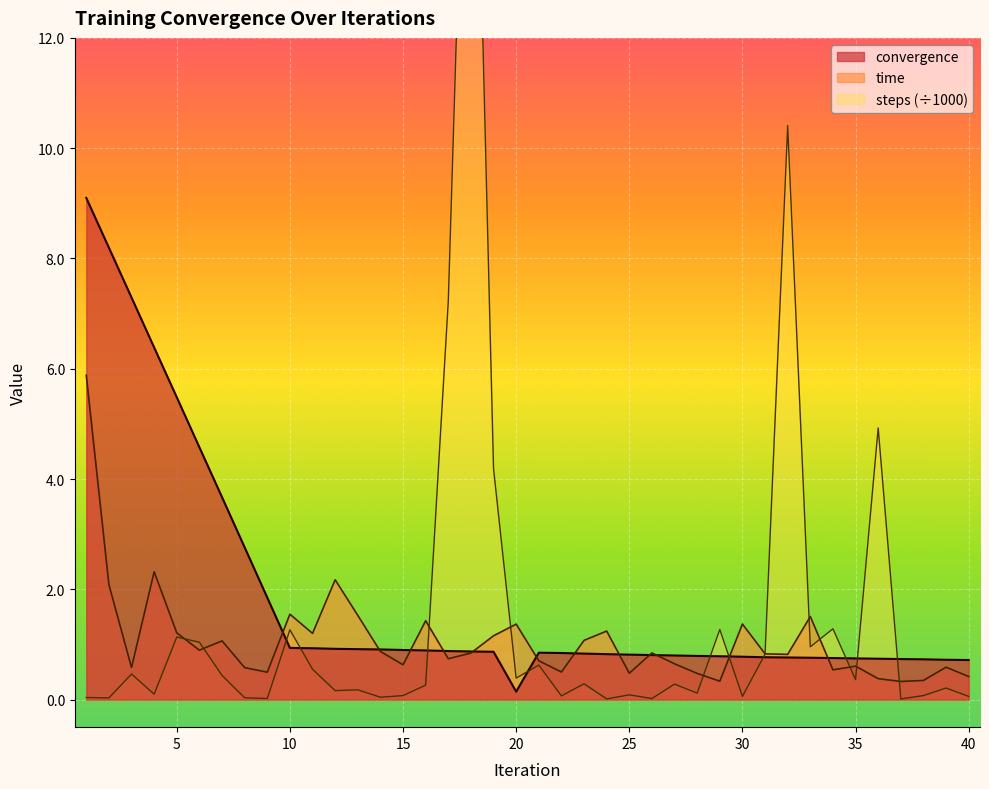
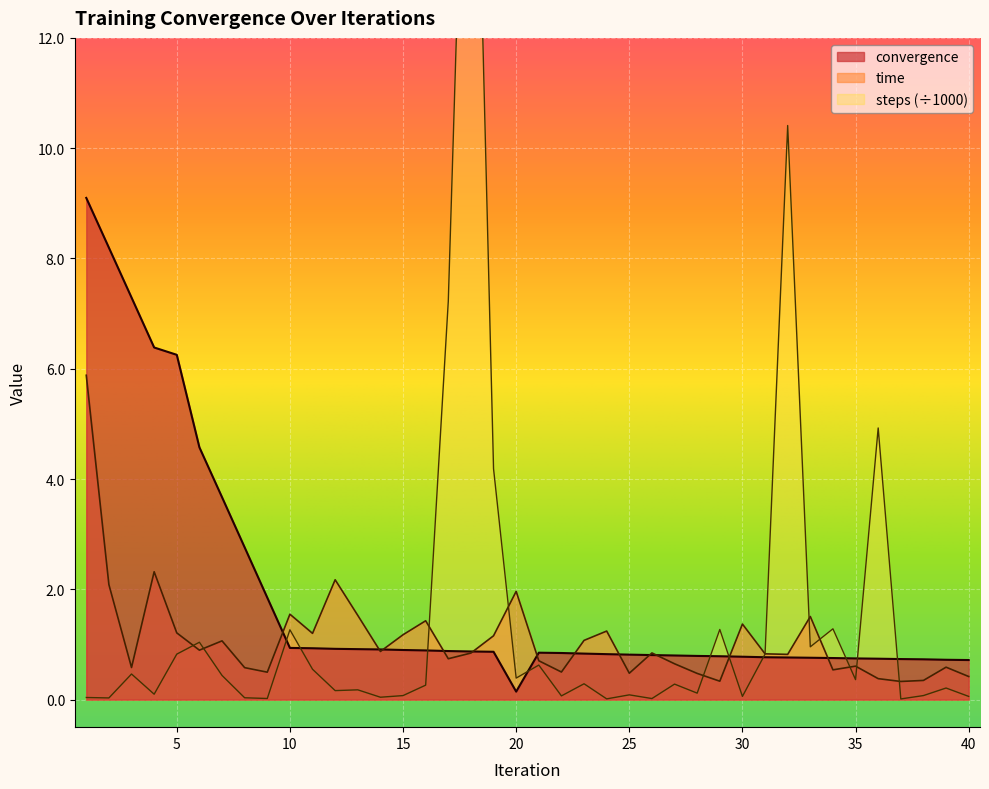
convergence, 5: 5.5 -> 6.3
steps (÷1000), 5: 1.1 -> 0.8
time, 15: 0.6 -> 1.2
time, 20: 1.4 -> 2.0
